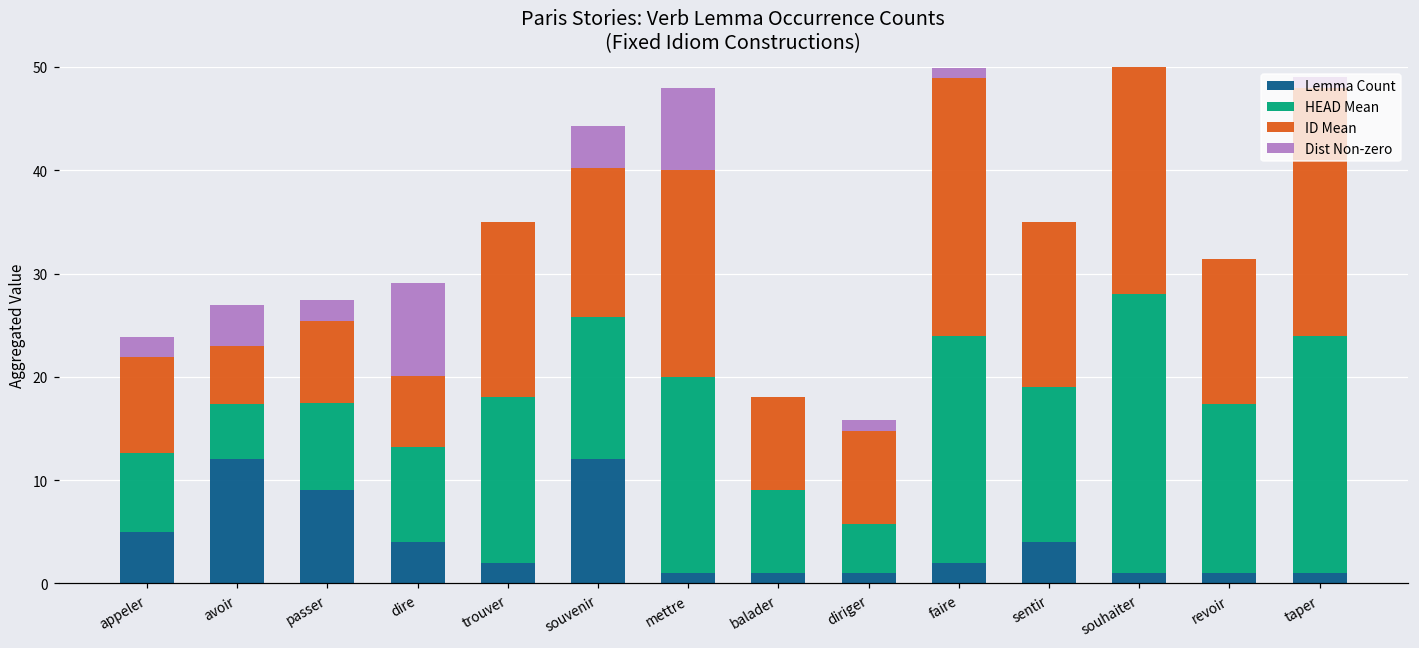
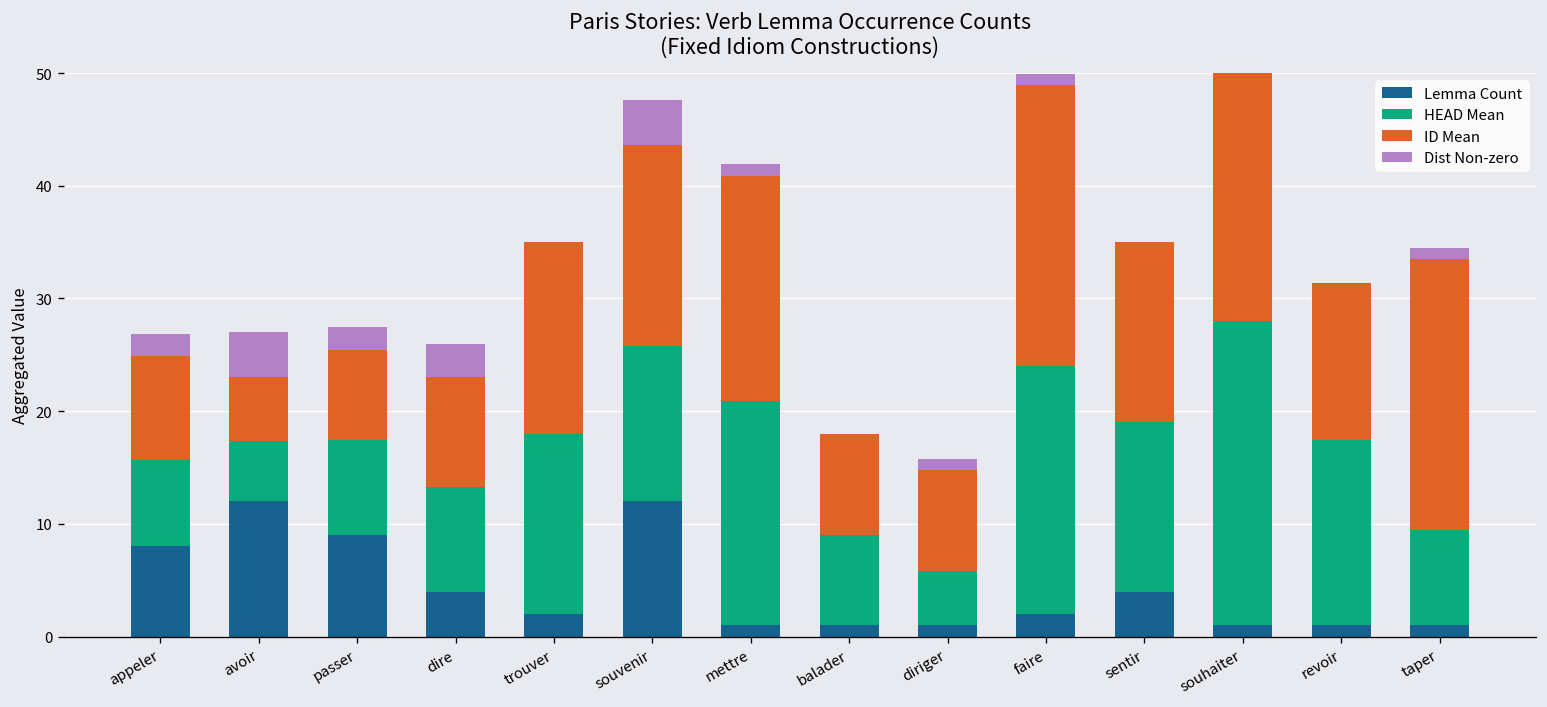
Lemma Count, appeler: 5 -> 8
ID Mean, dire: 7 -> 10
Dist Non-zero, dire: 9 -> 3
ID Mean, souvenir: 15 -> 18
HEAD Mean, mettre: 19 -> 20
Dist Non-zero, mettre: 8 -> 1
HEAD Mean, taper: 23 -> 9
